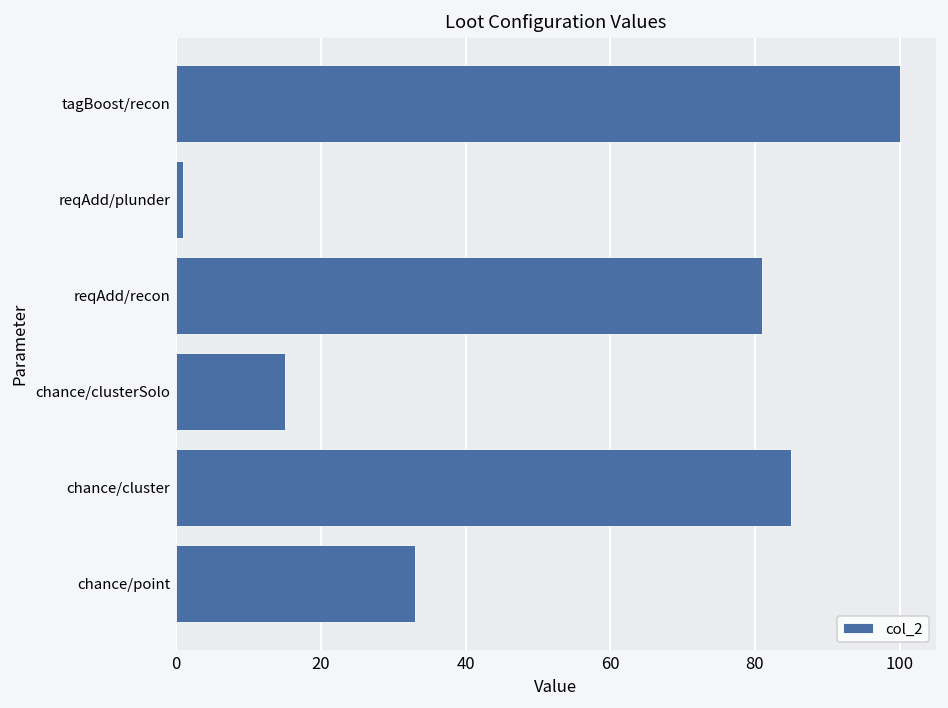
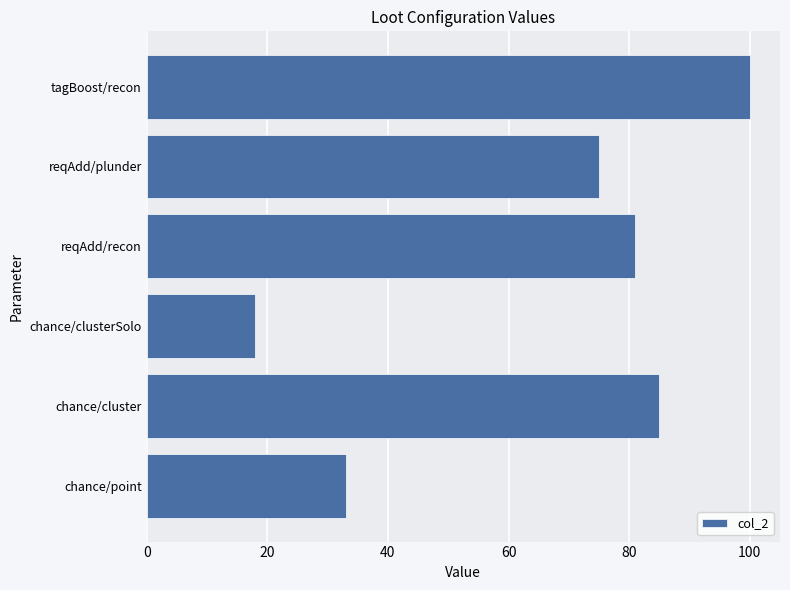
reqAdd/plunder: 1 -> 75
chance/clusterSolo: 15 -> 18
